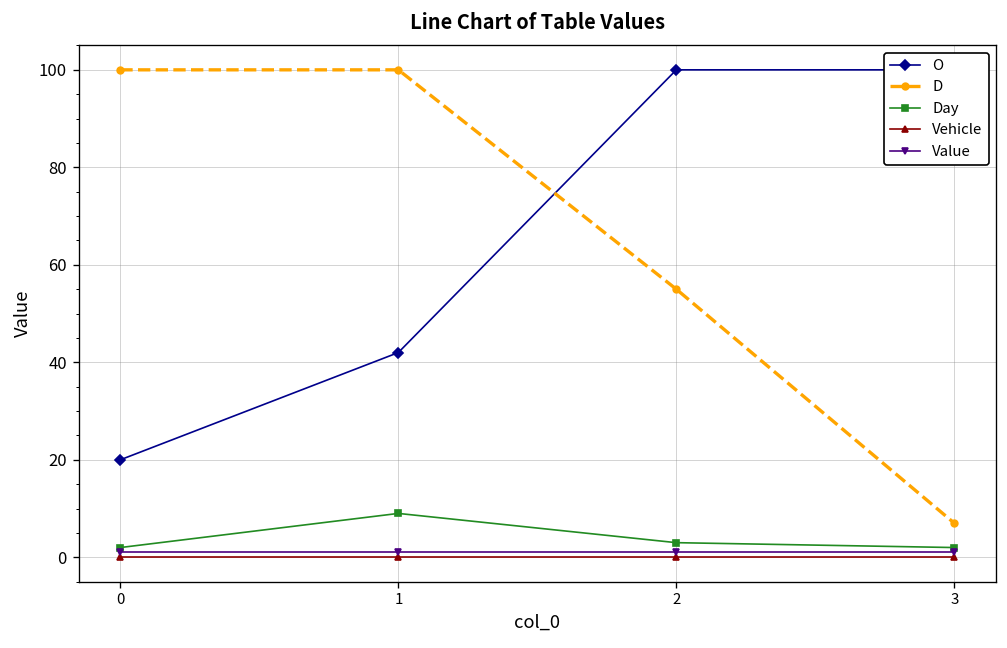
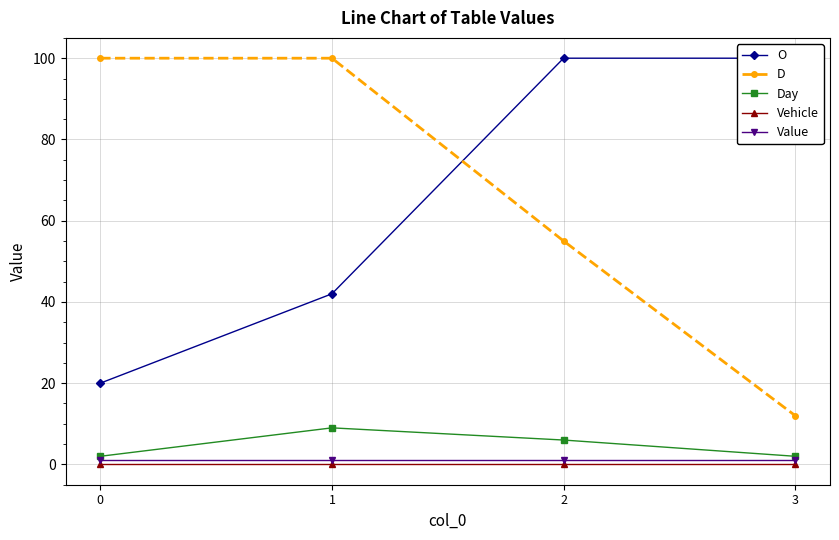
Day, 2: 3 -> 6
D, 3: 7 -> 12
